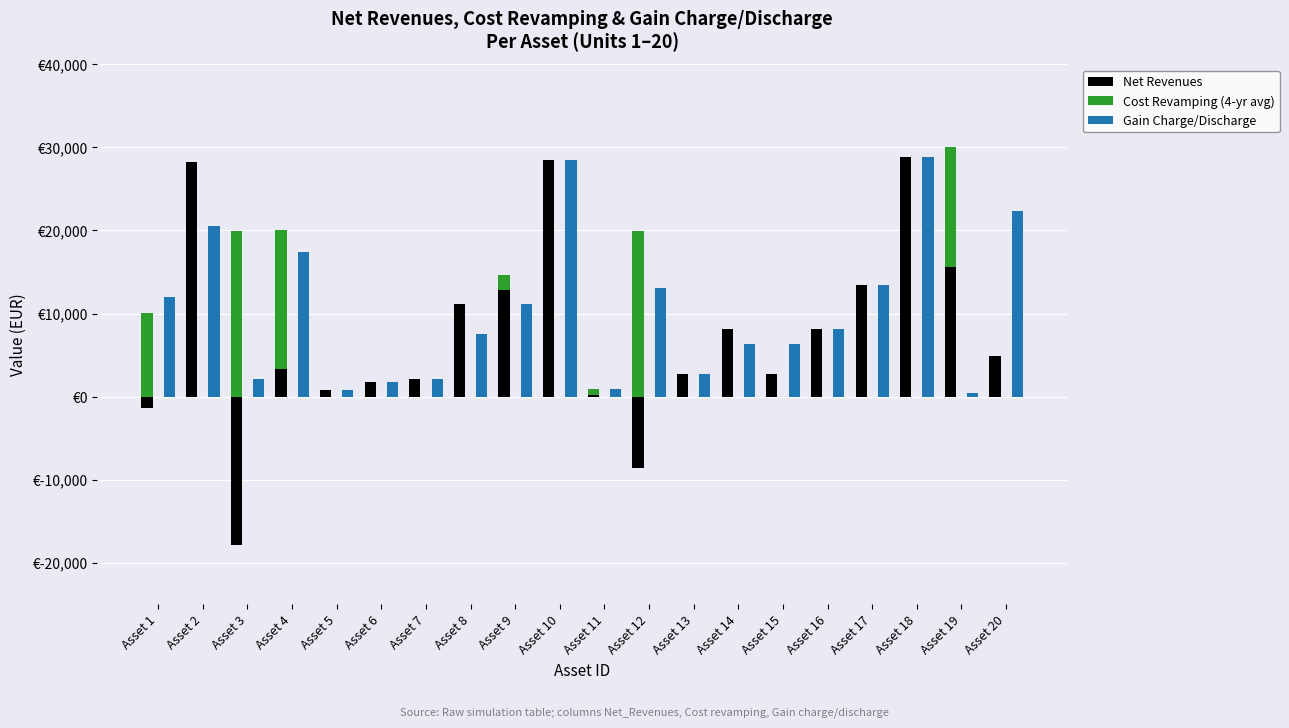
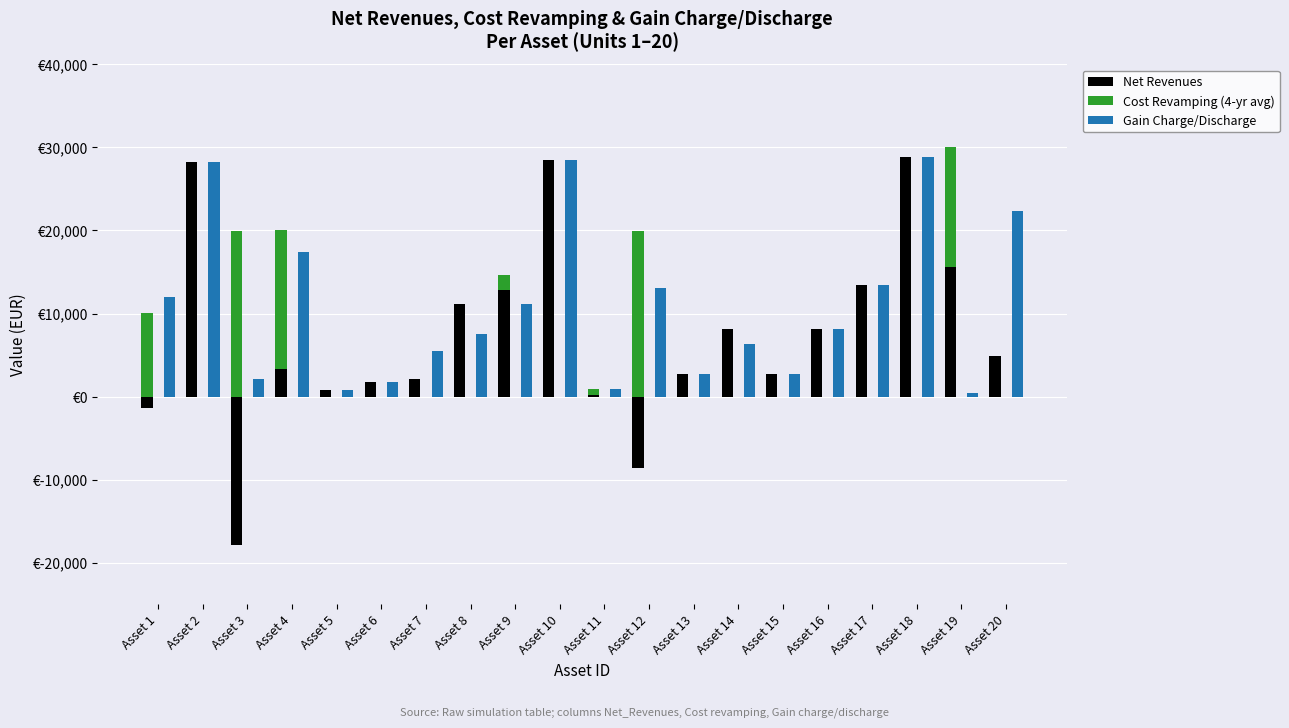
Gain Charge/Discharge, Asset 2: €21,000 -> €28,000
Gain Charge/Discharge, Asset 7: €2,000 -> €5,000
Gain Charge/Discharge, Asset 15: €6,000 -> €3,000
